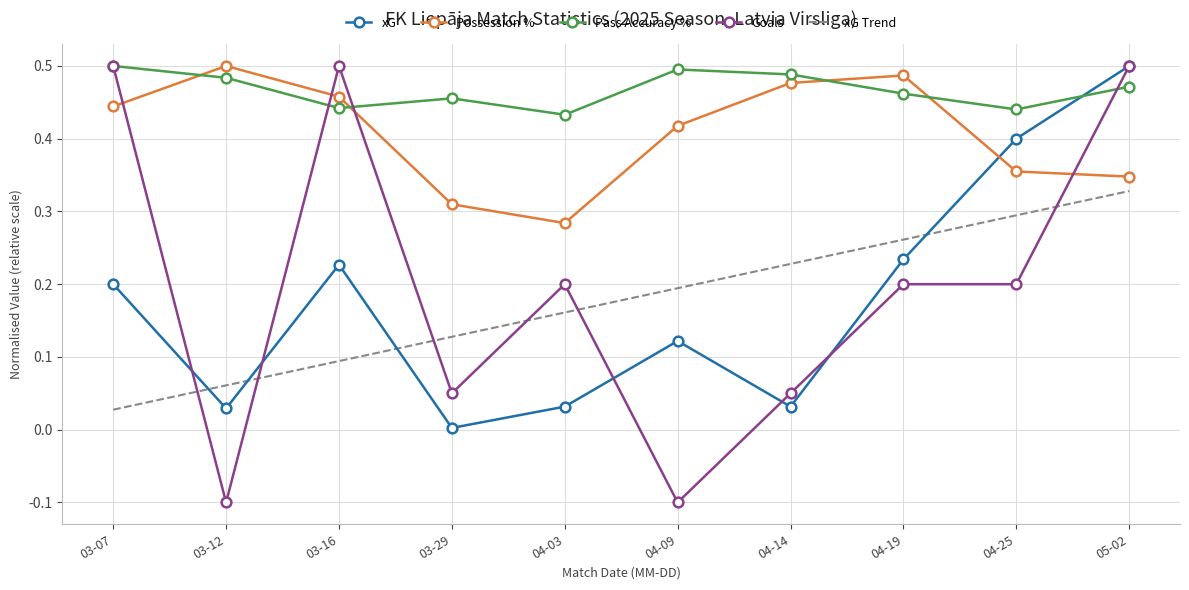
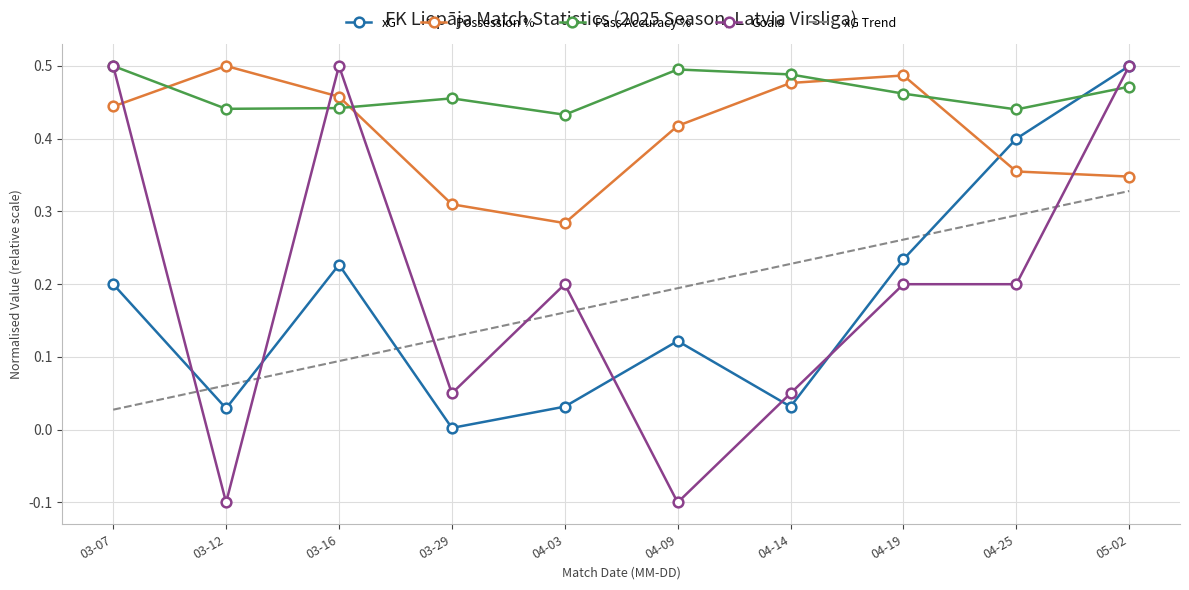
Pass Accuracy %, 03-12: 0.48 -> 0.44
